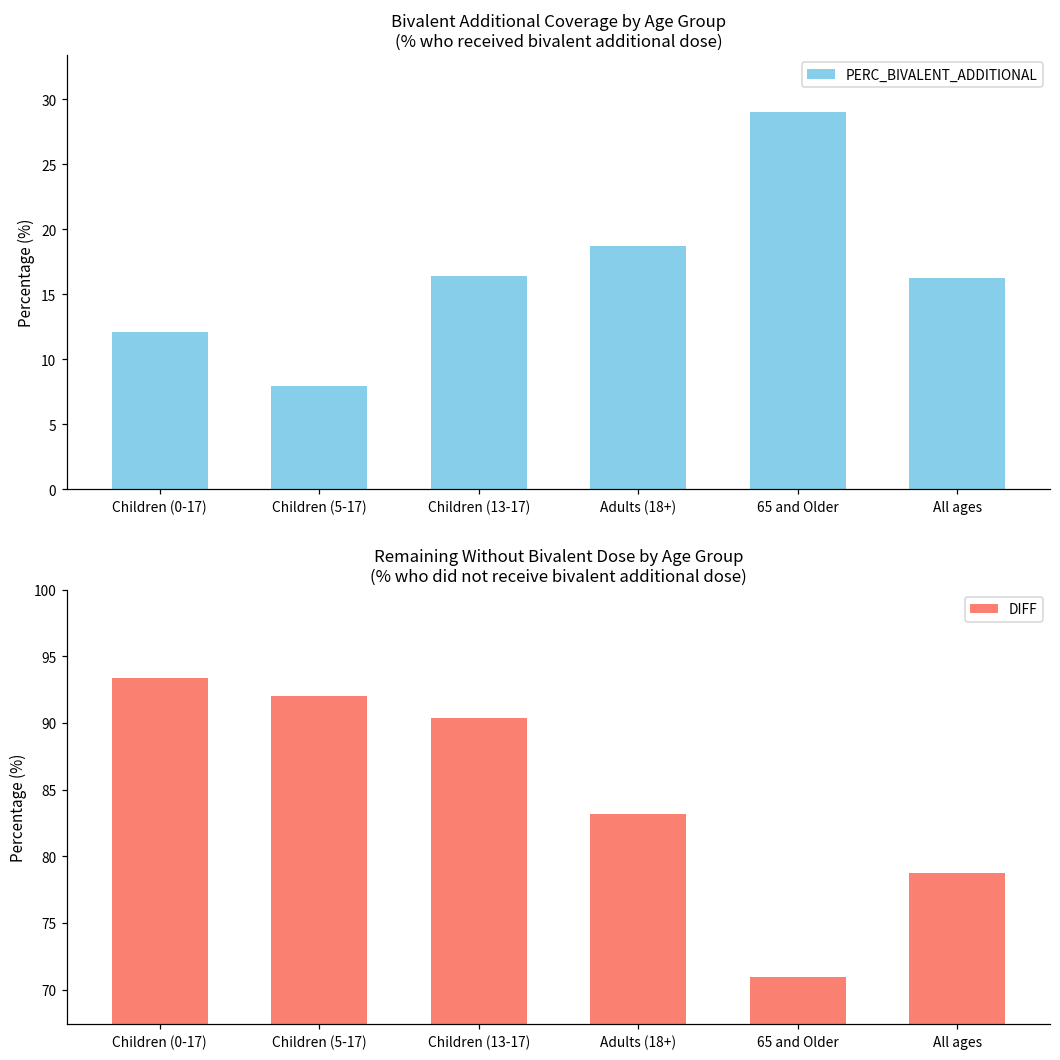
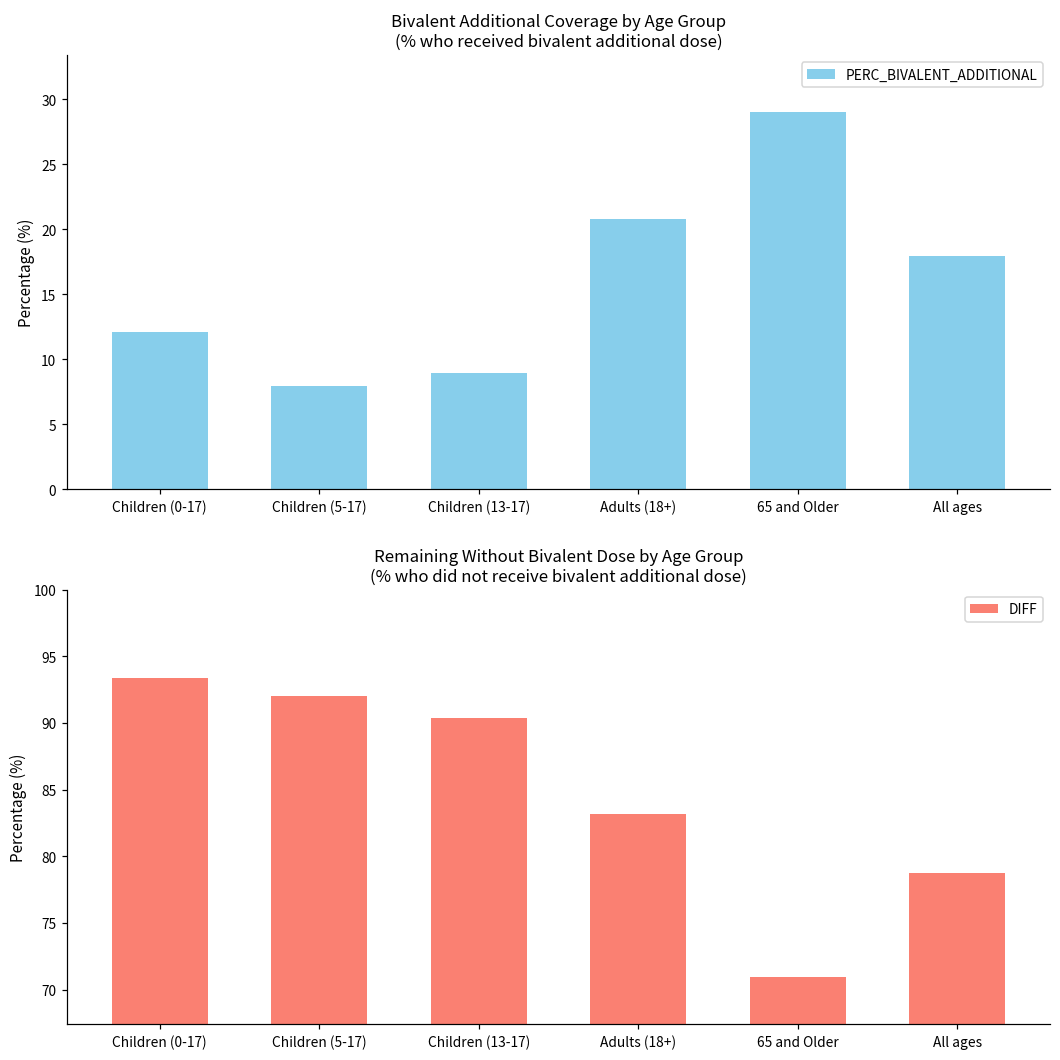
Bivalent Additional Coverage by Age Group (% who received bivalent additional dose), Children (13-17): 16.4 -> 8.9
Bivalent Additional Coverage by Age Group (% who received bivalent additional dose), Adults (18+): 18.8 -> 20.8
Bivalent Additional Coverage by Age Group (% who received bivalent additional dose), All ages: 16.3 -> 18.0
